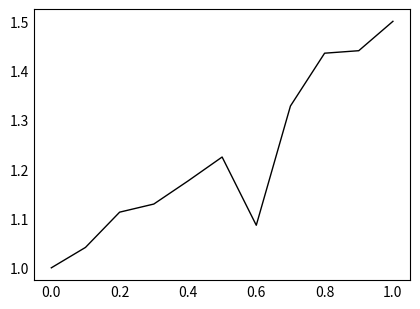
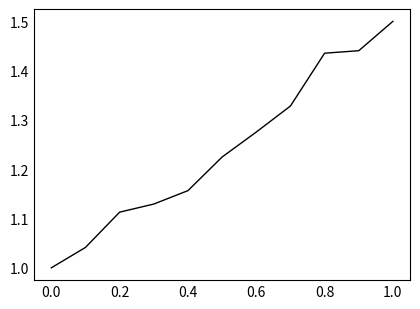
0.4: 1.18 -> 1.16
0.6: 1.09 -> 1.28
